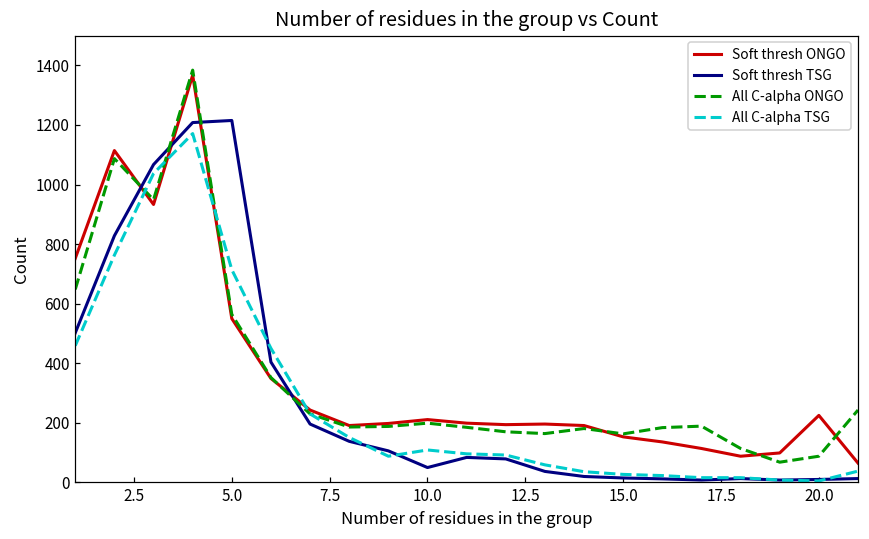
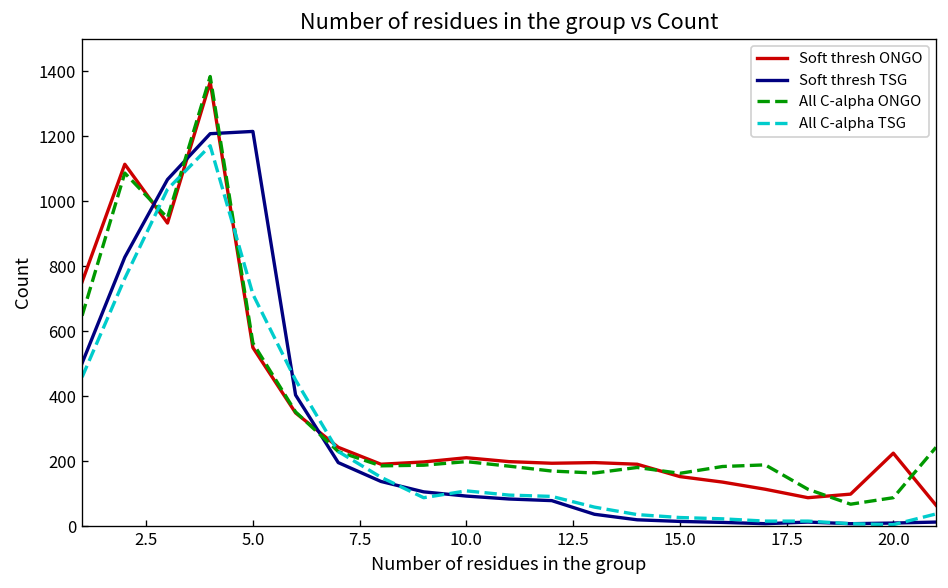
Soft thresh TSG, 10.0: 50 -> 90
